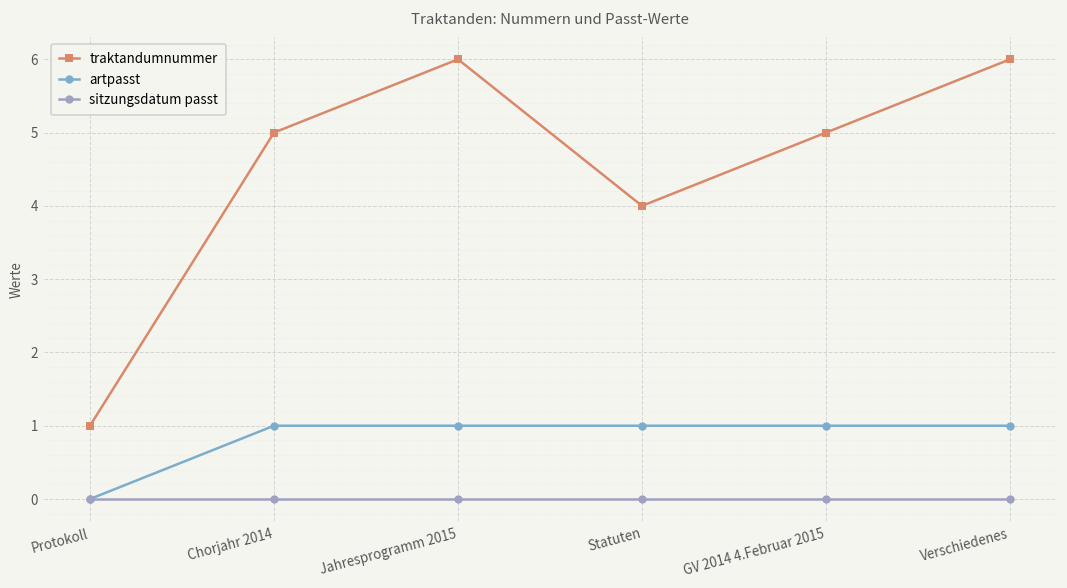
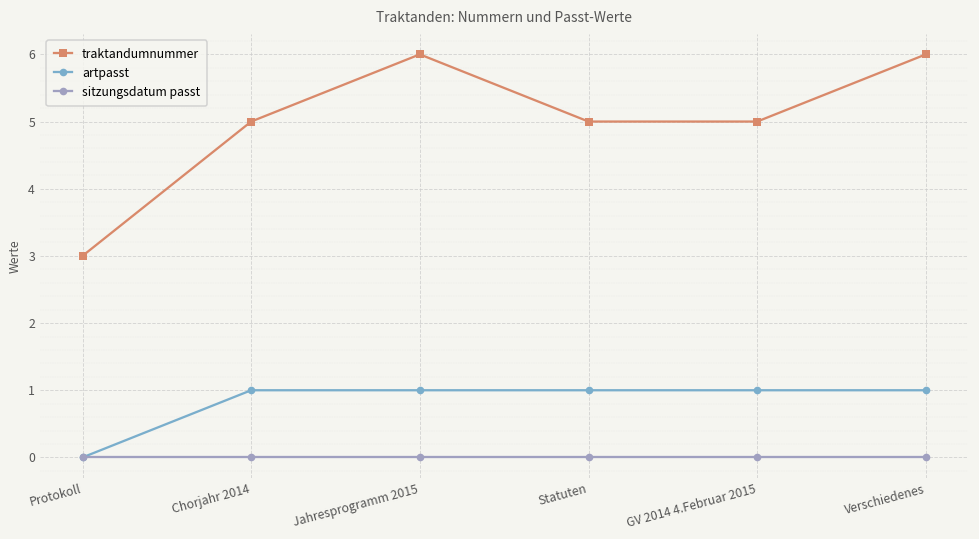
traktandumnummer, Protokoll: 1 -> 3
traktandumnummer, Statuten: 4 -> 5
